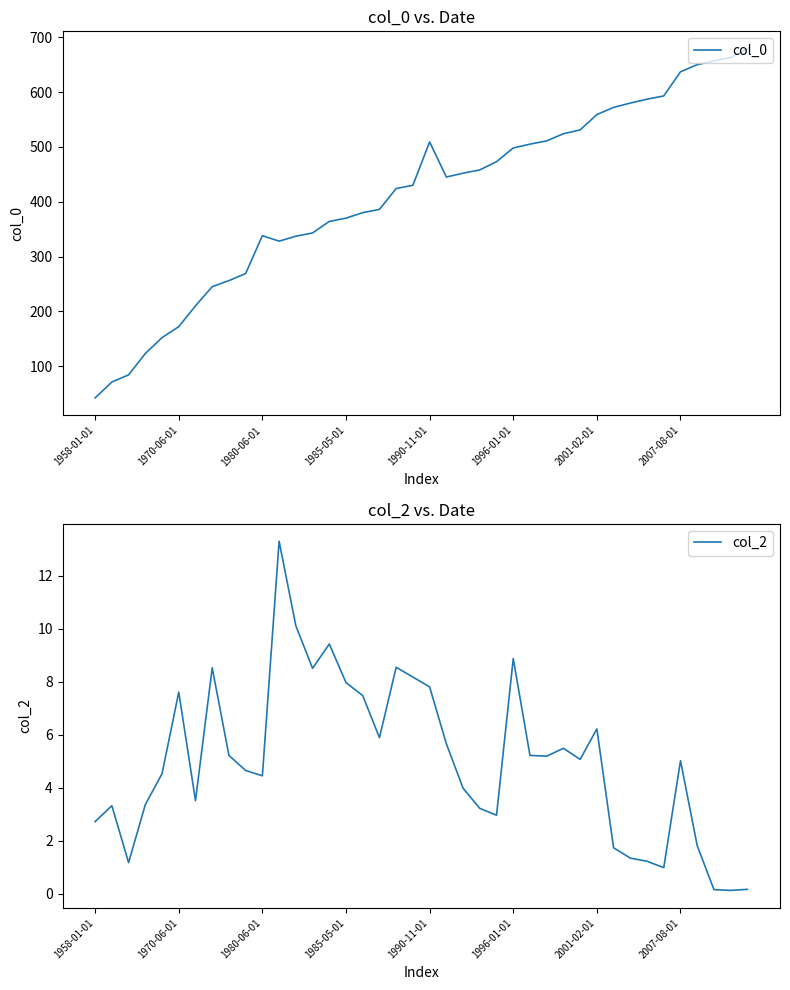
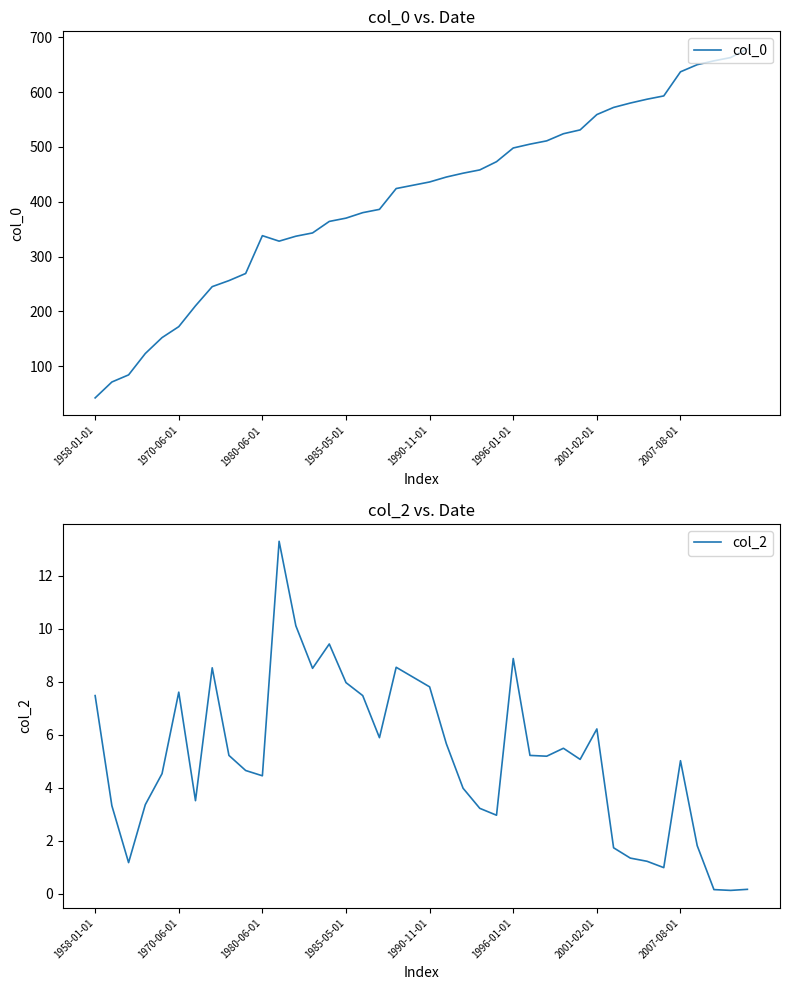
col_0 vs. Date, 1990-11-01: 510 -> 440
col_2 vs. Date, 1958-01-01: 2.7 -> 7.5
